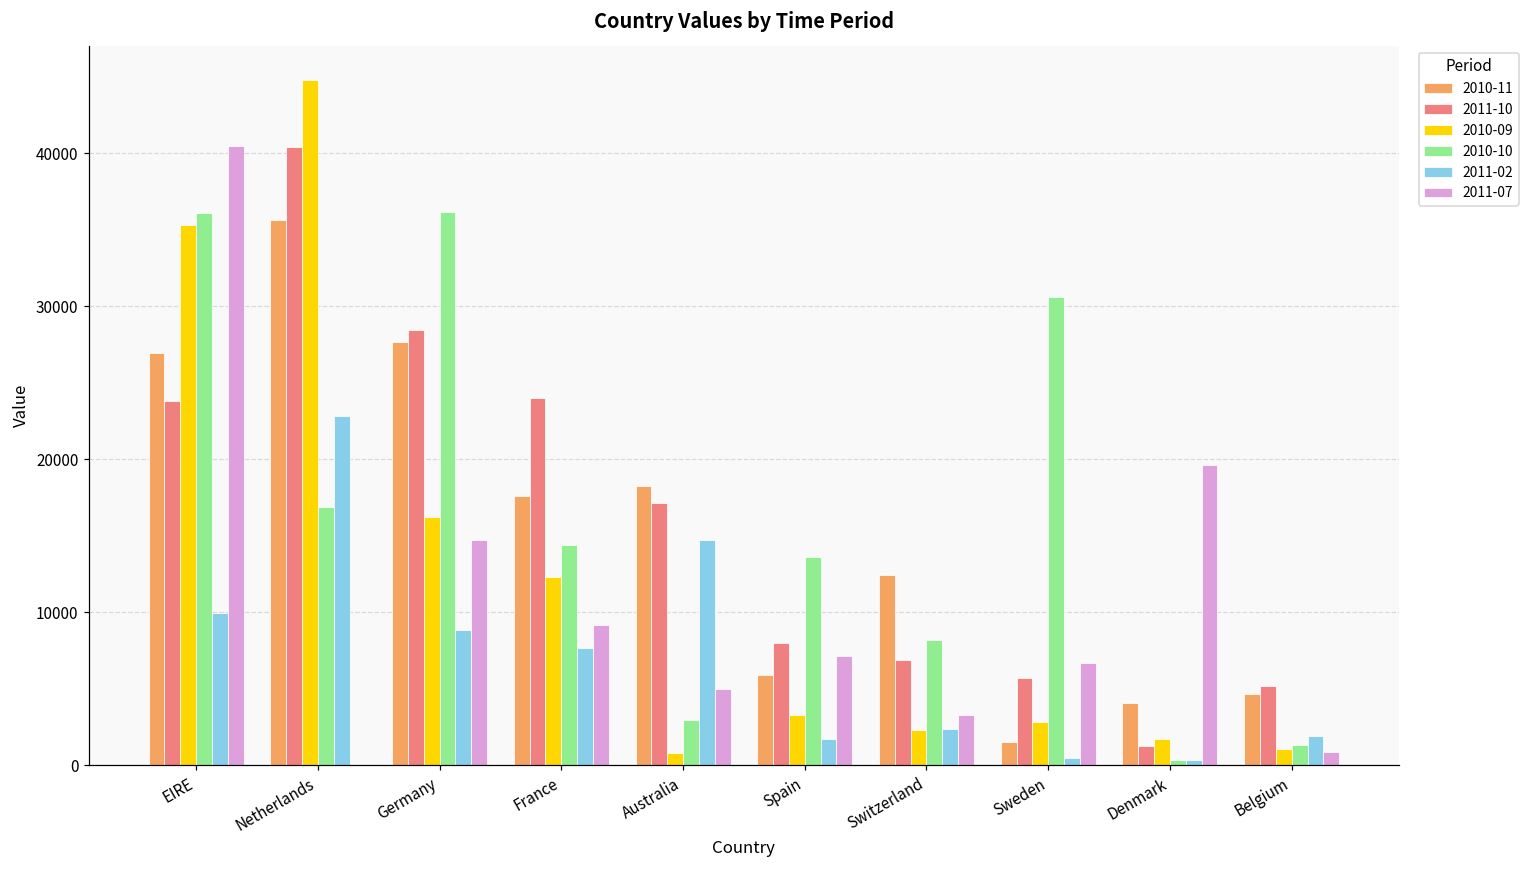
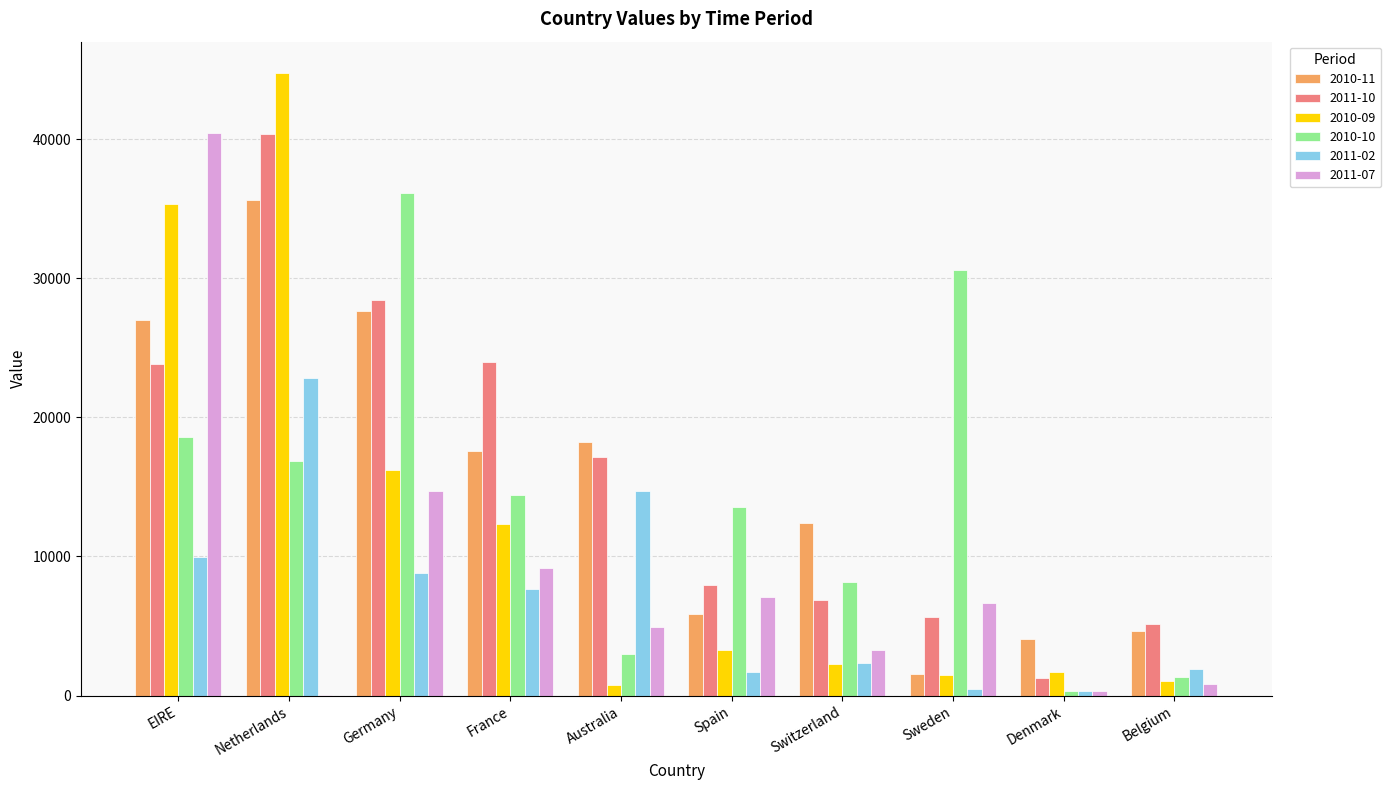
2010-10, EIRE: 36100 -> 18600
2010-09, Sweden: 2800 -> 1400
2011-07, Denmark: 19600 -> 400
